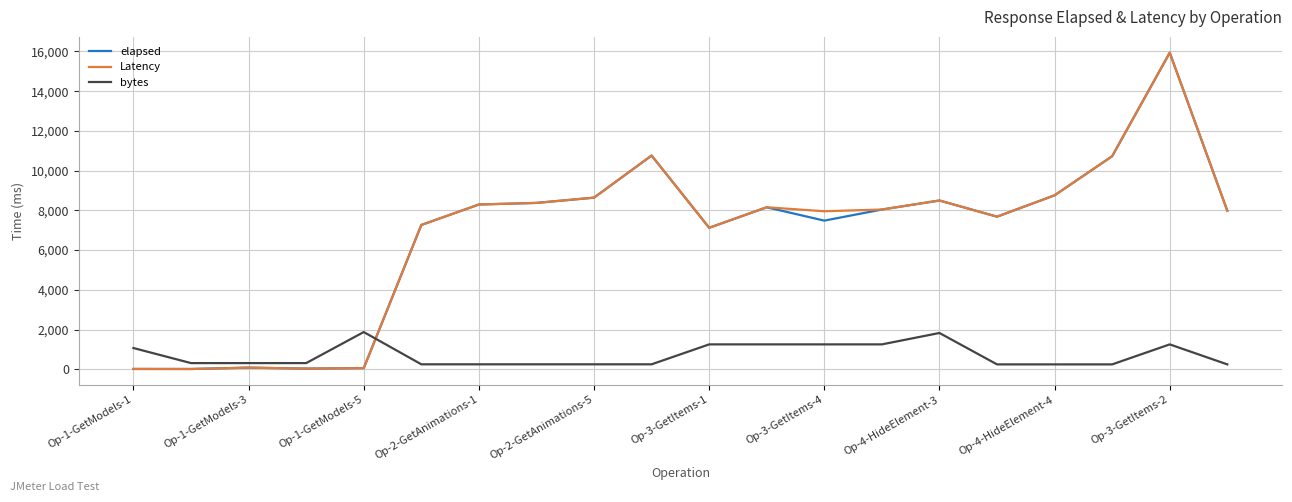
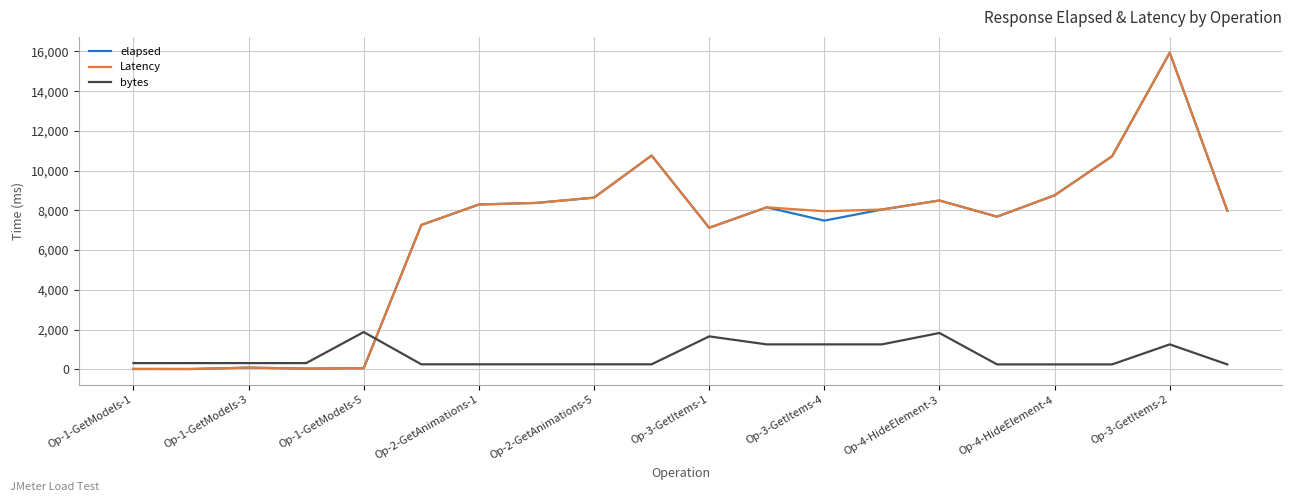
bytes, Op-1-GetModels-1: 1,100 -> 300
bytes, Op-3-GetItems-1: 1,300 -> 1,700
